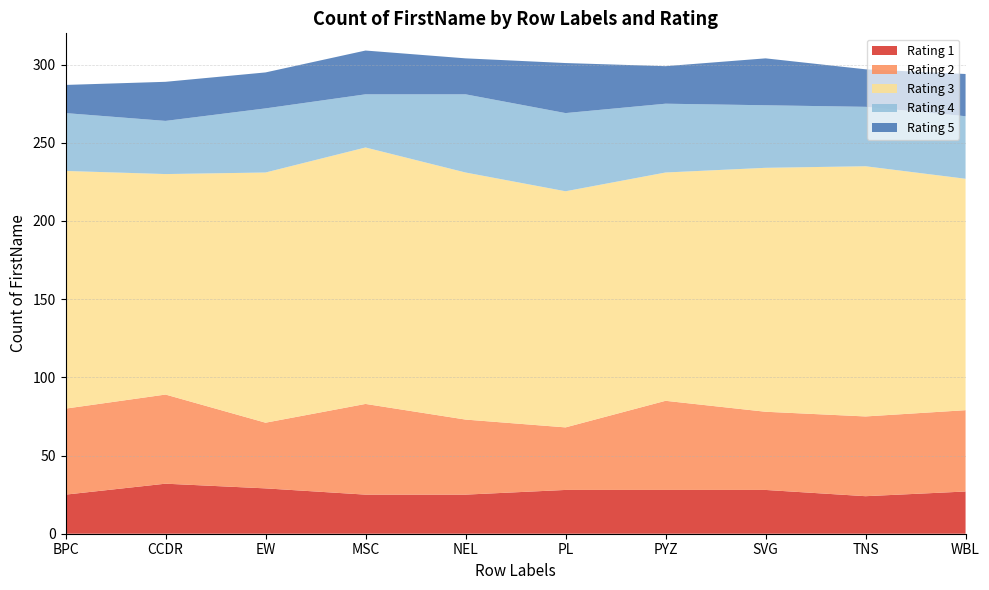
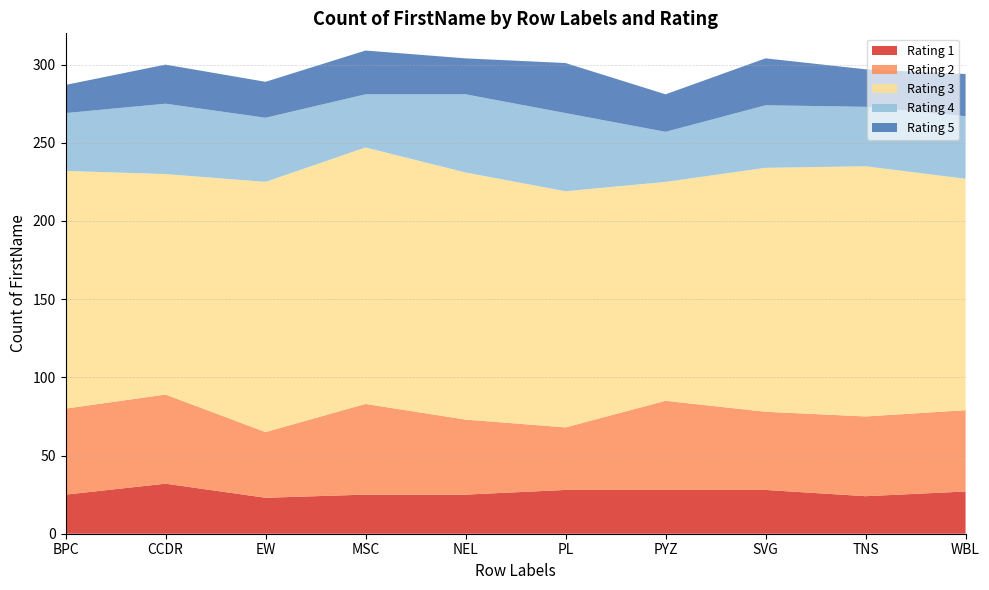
Rating 4, CCDR: 34 -> 45
Rating 1, EW: 29 -> 23
Rating 3, PYZ: 146 -> 140
Rating 4, PYZ: 44 -> 32
